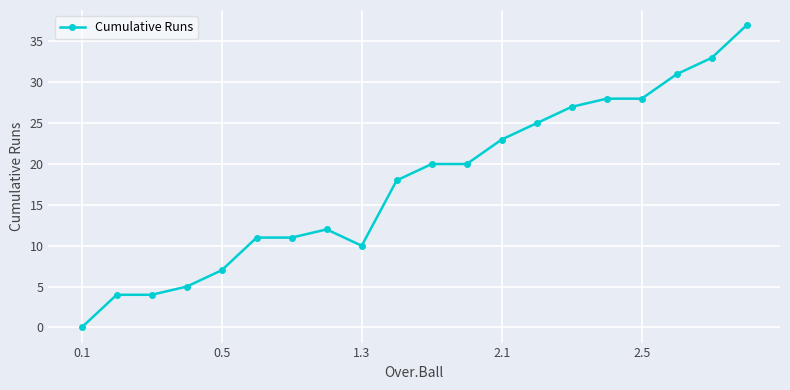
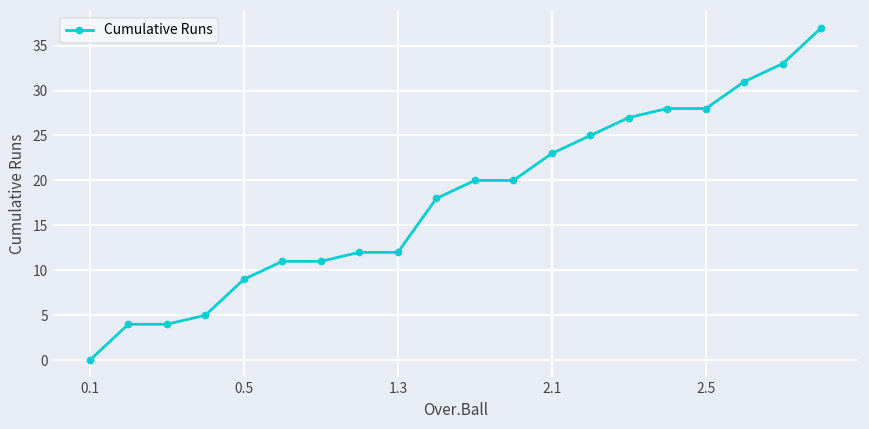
0.5: 7 -> 9
1.3: 10 -> 12
